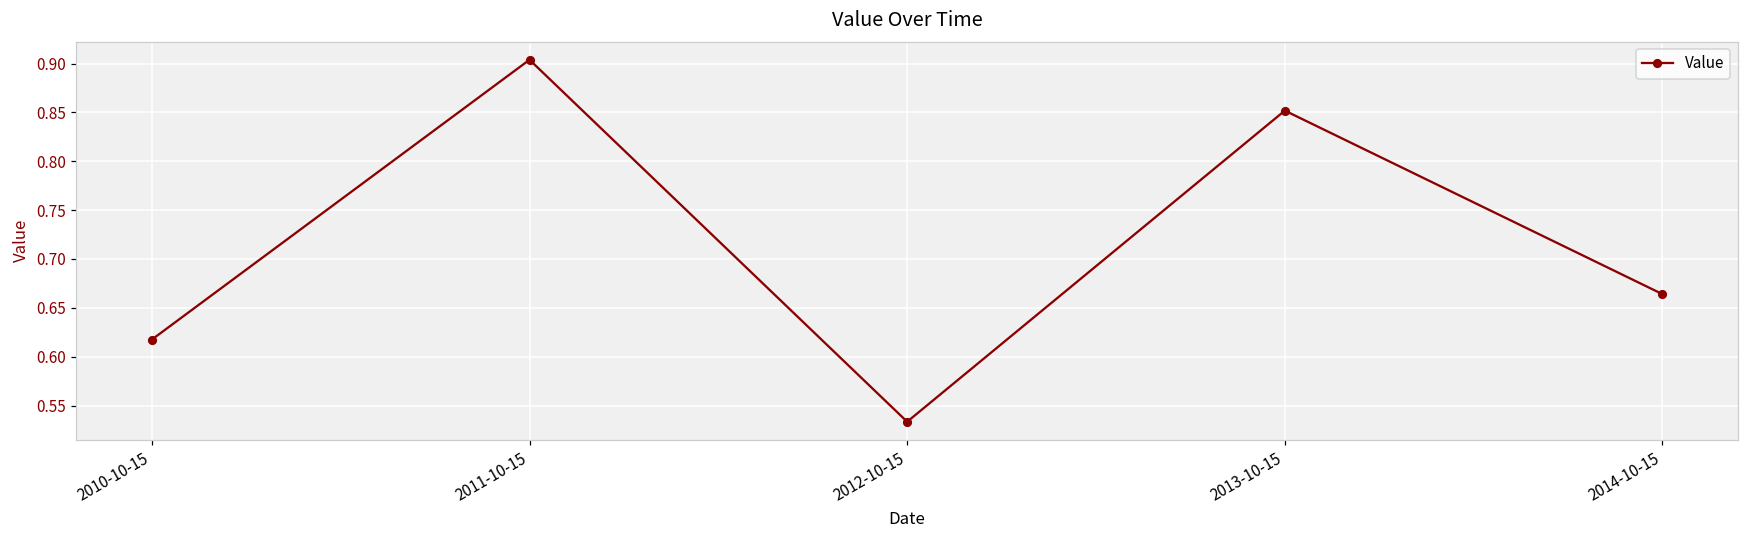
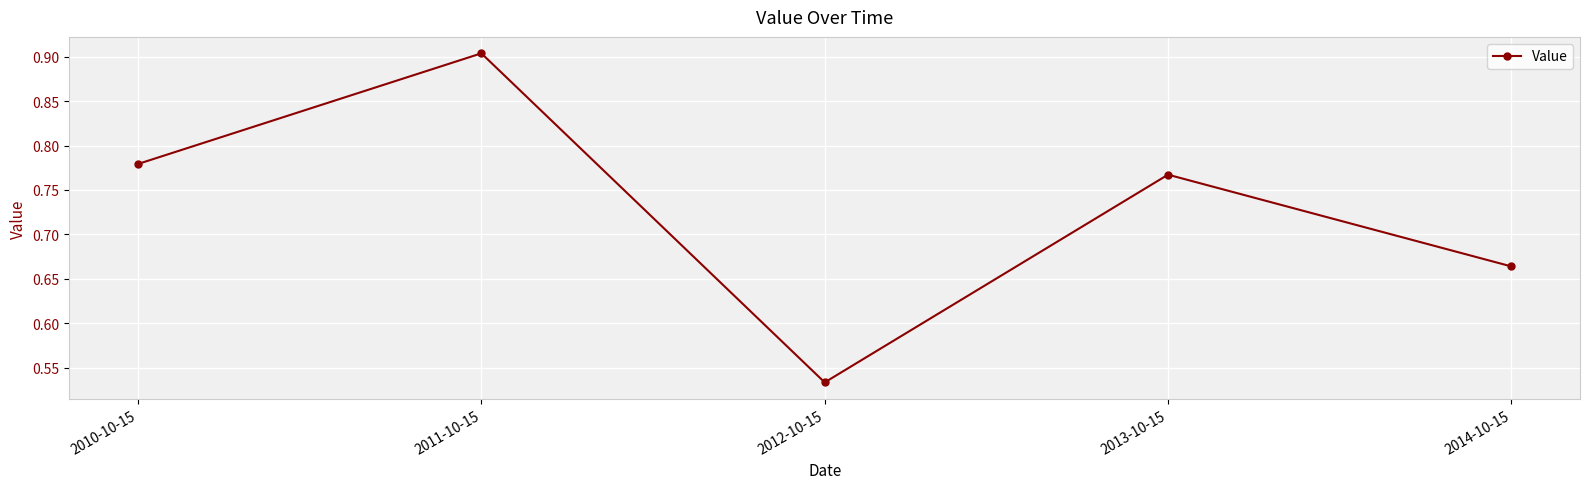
2010-10-15: 0.62 -> 0.78
2013-10-15: 0.85 -> 0.77
